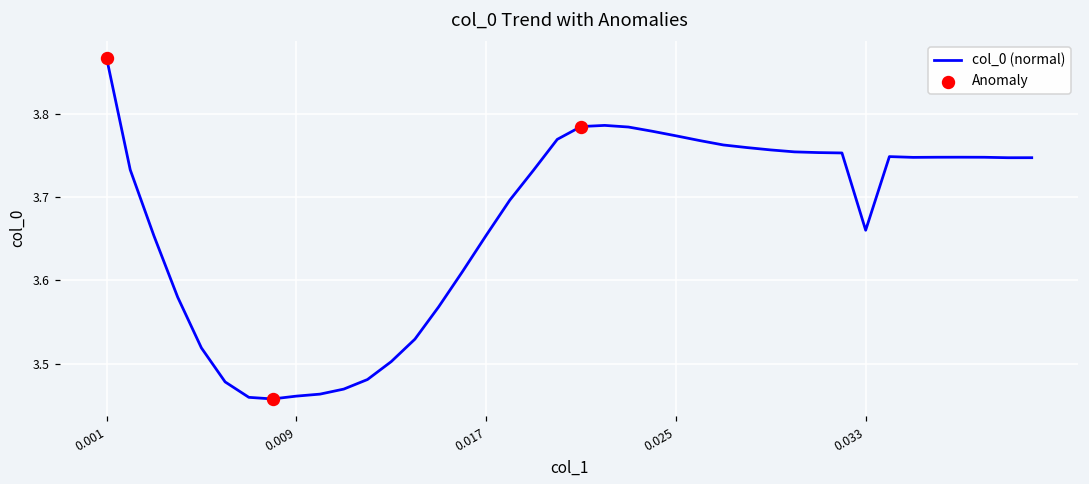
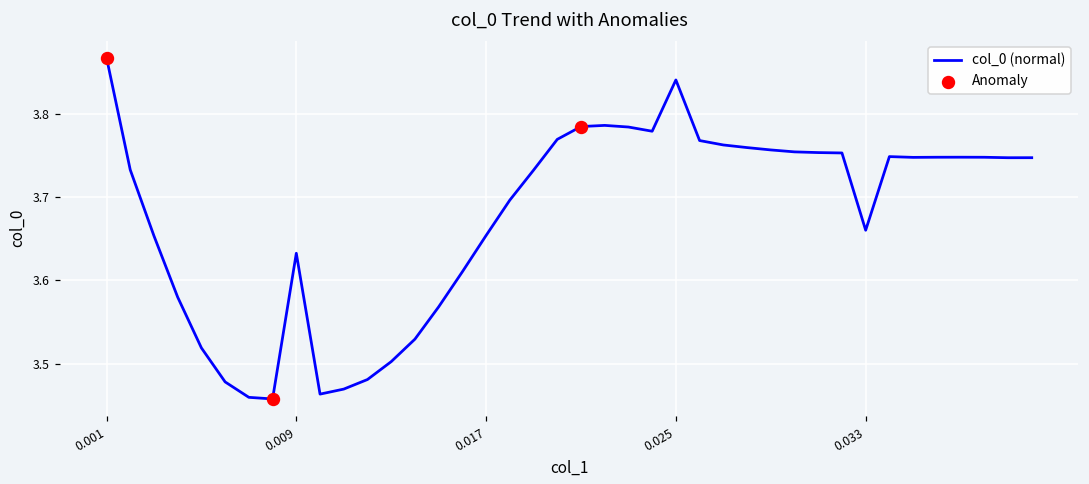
col_0 (normal), 0.009: 3.46 -> 3.63
col_0 (normal), 0.025: 3.77 -> 3.84
